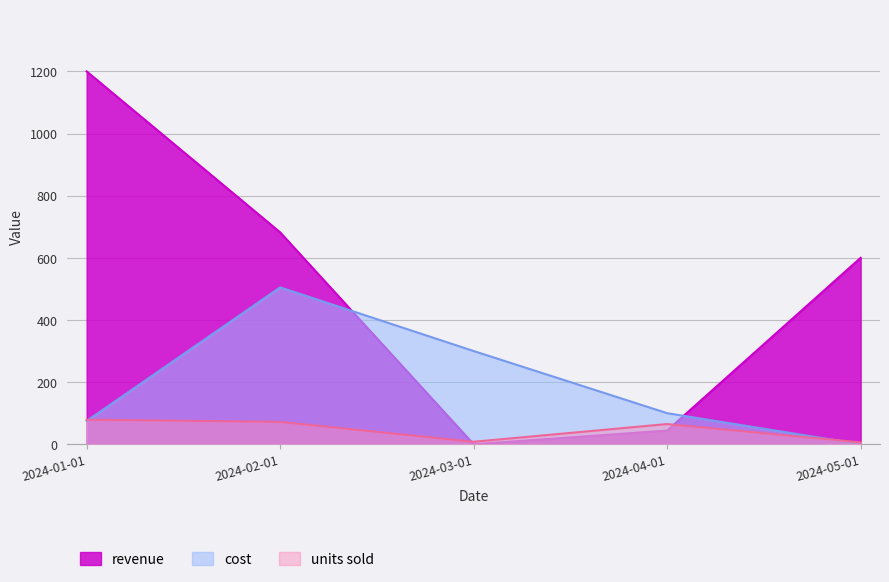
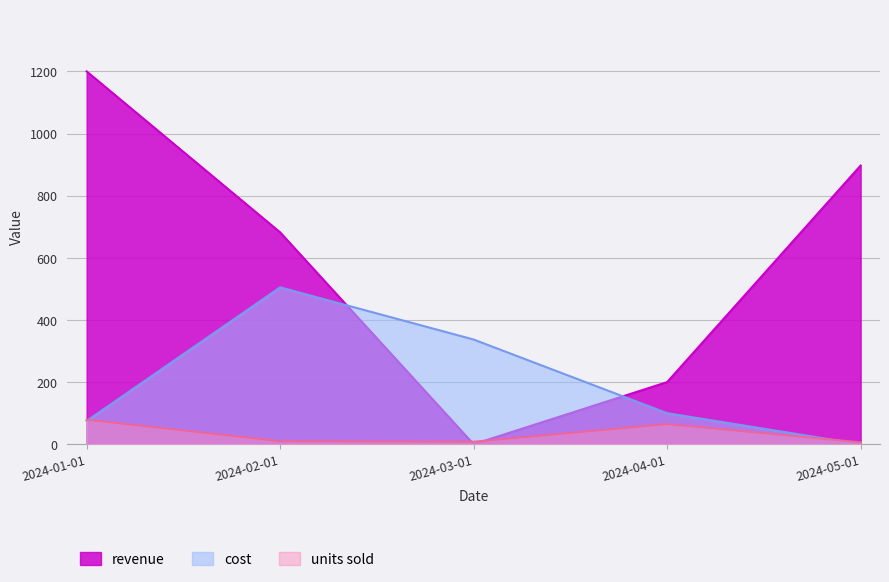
units sold, 2024-02-01: 70 -> 10
cost, 2024-03-01: 300 -> 340
revenue, 2024-04-01: 40 -> 200
revenue, 2024-05-01: 600 -> 900
